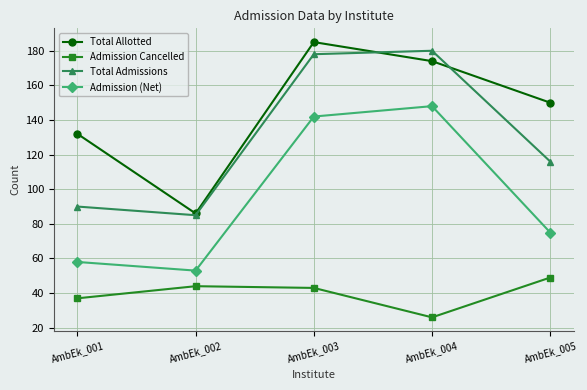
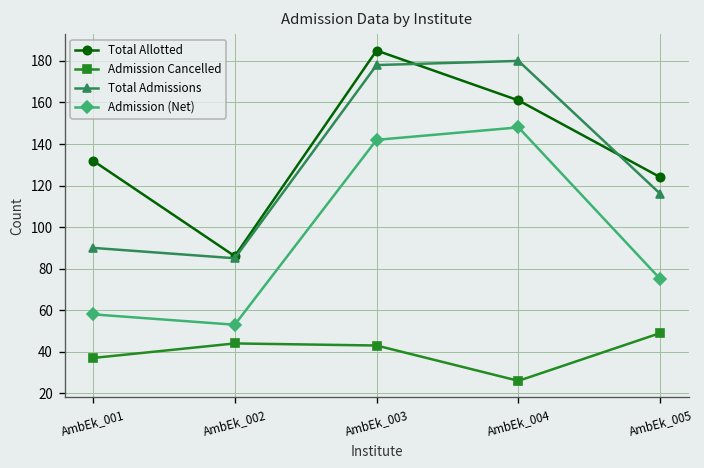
Total Allotted, AmbEk_004: 174 -> 161
Total Allotted, AmbEk_005: 150 -> 124
